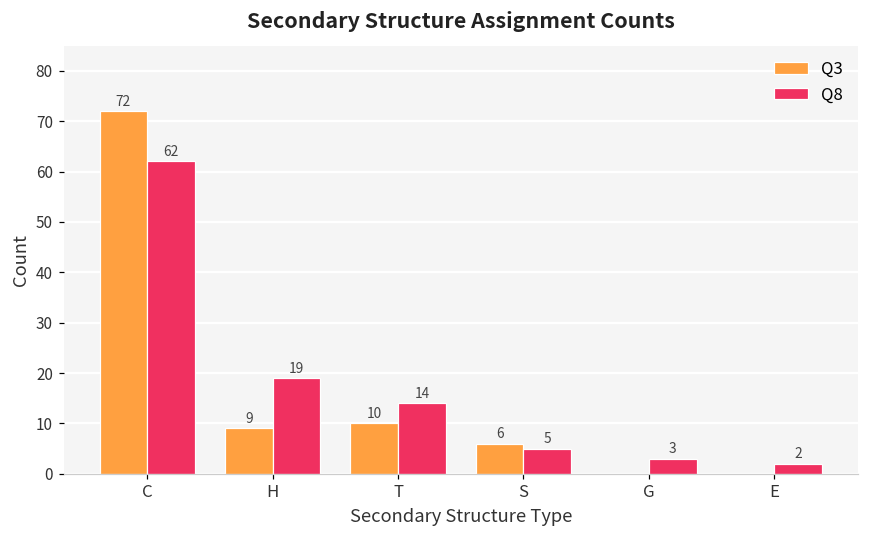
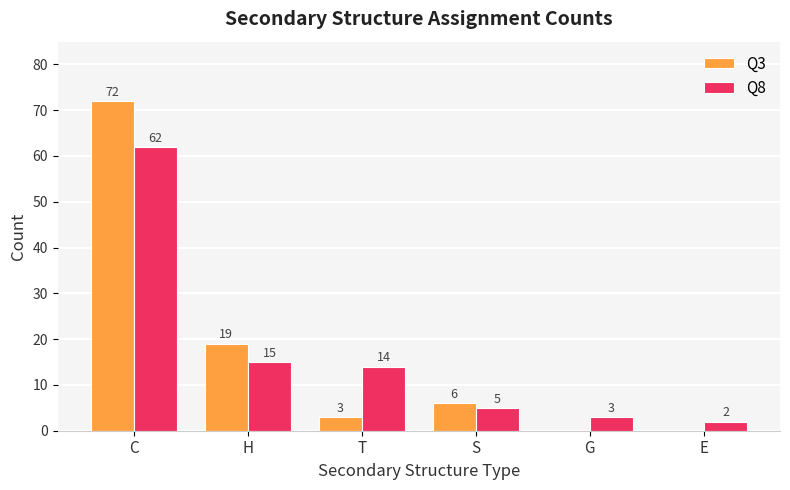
Q3, H: 9 -> 19
Q8, H: 19 -> 15
Q3, T: 10 -> 3
